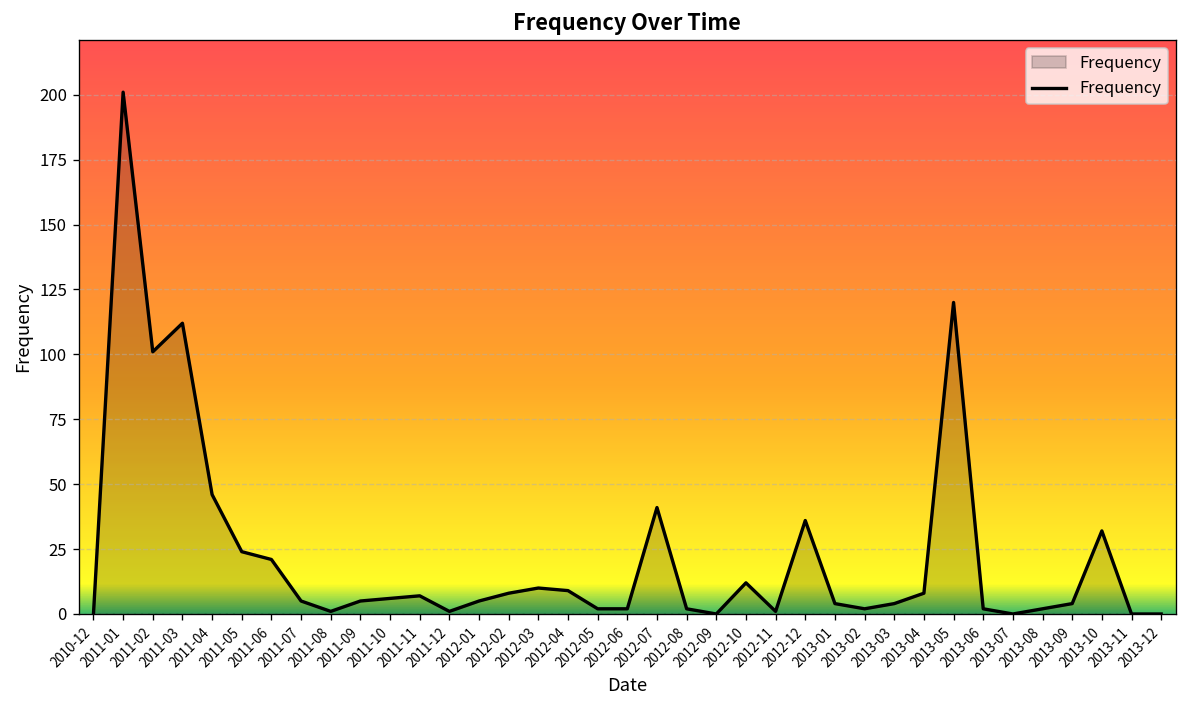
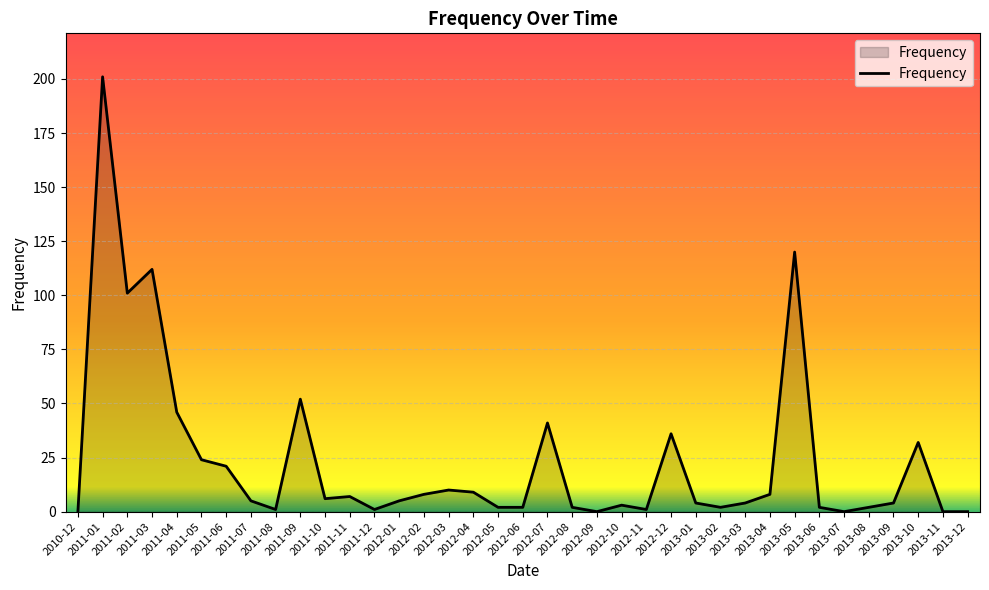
2011-09: 5 -> 52
2012-10: 12 -> 3
